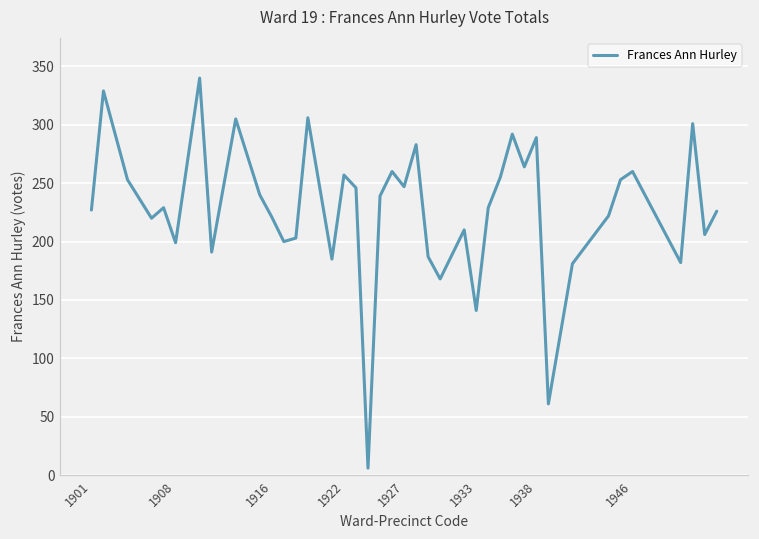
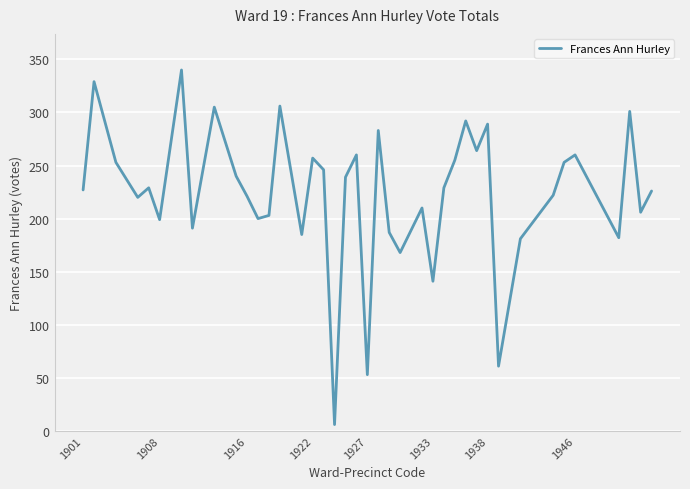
1927: 247 -> 53
